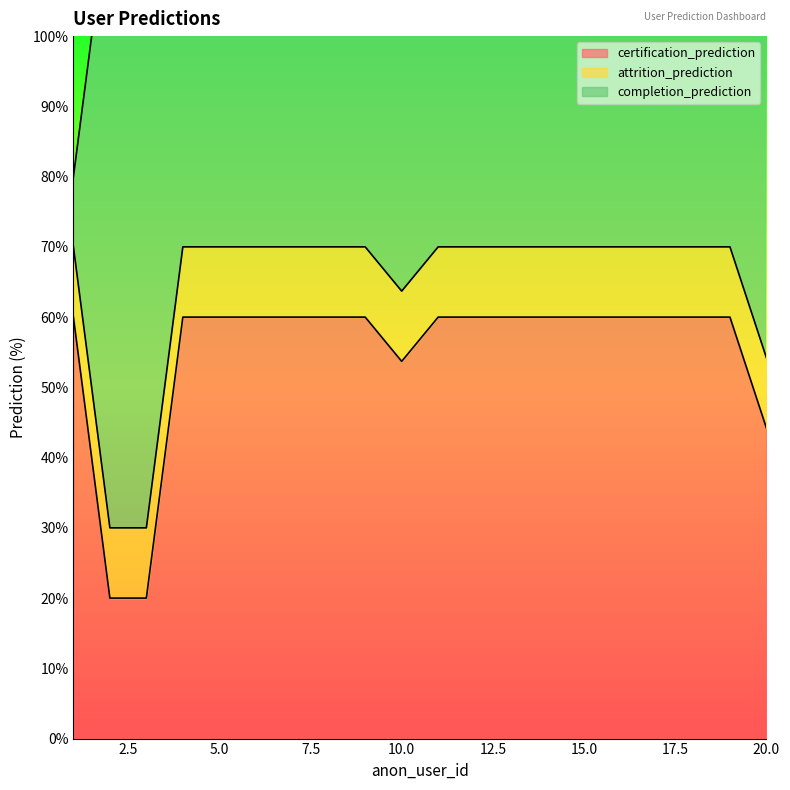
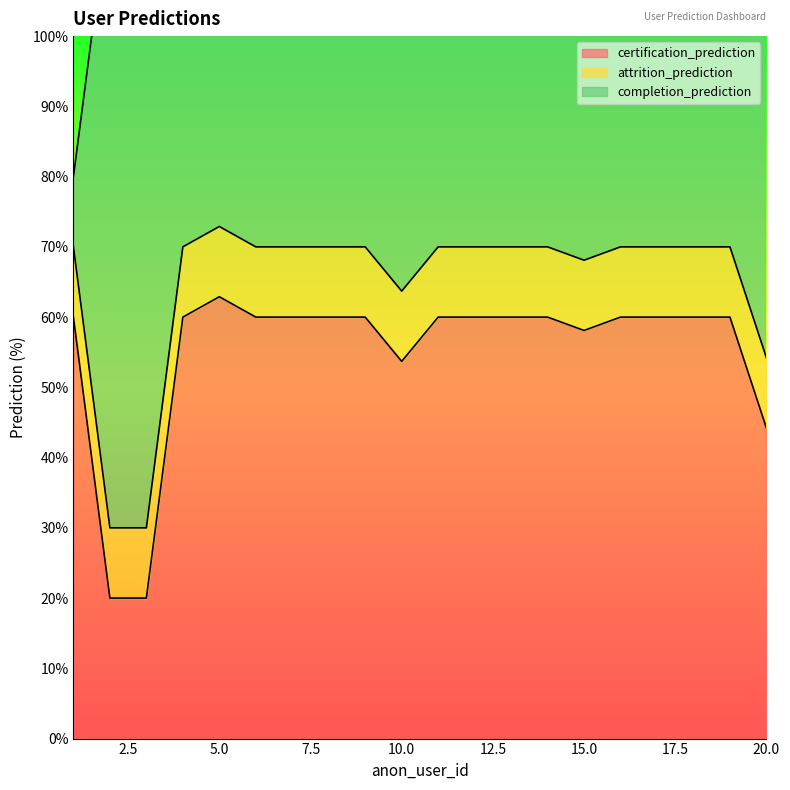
certification_prediction, 5.0: 60% -> 63%
certification_prediction, 15.0: 60% -> 58%
